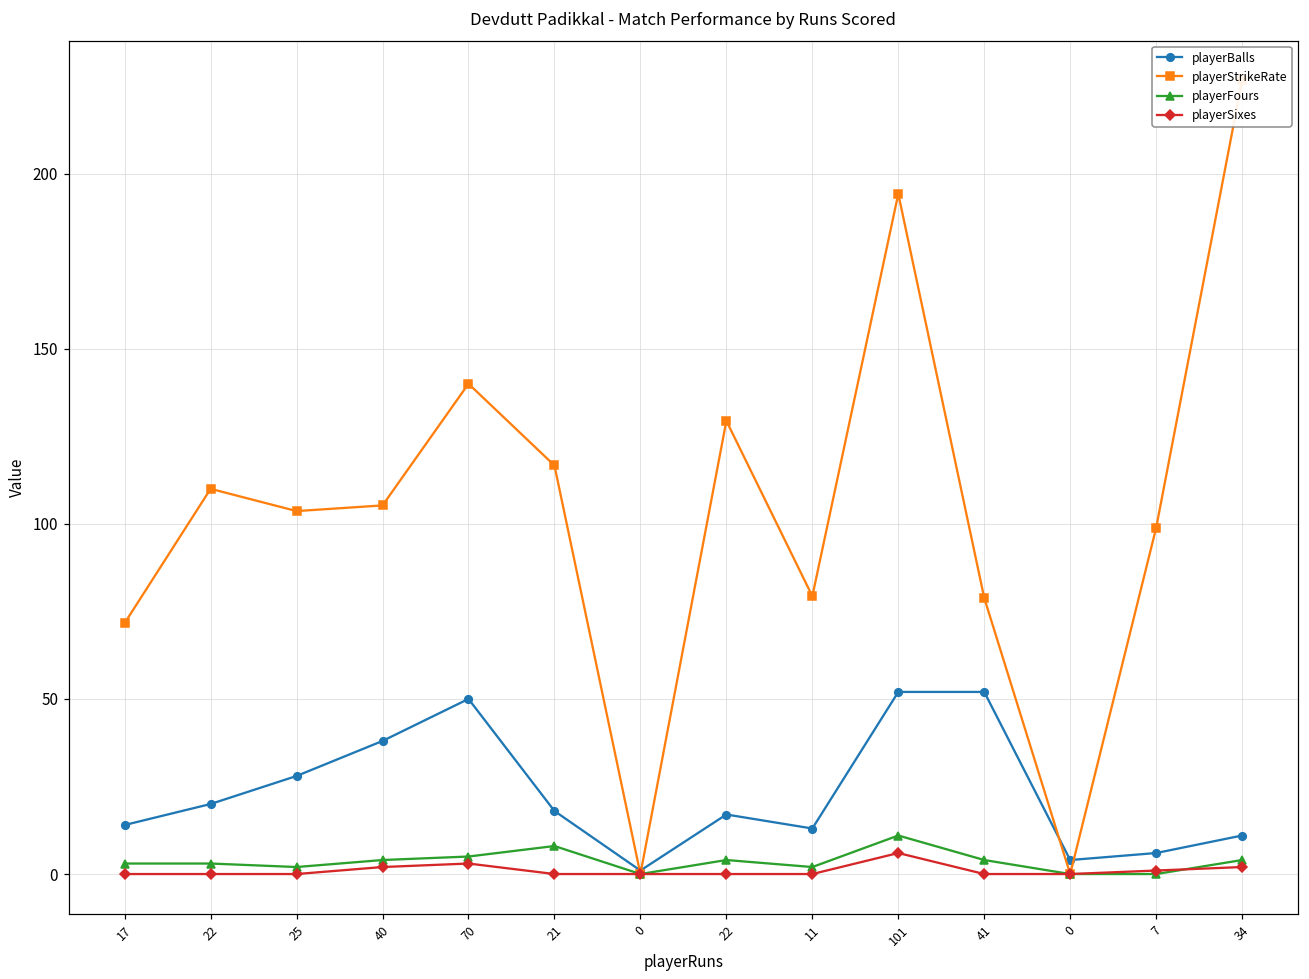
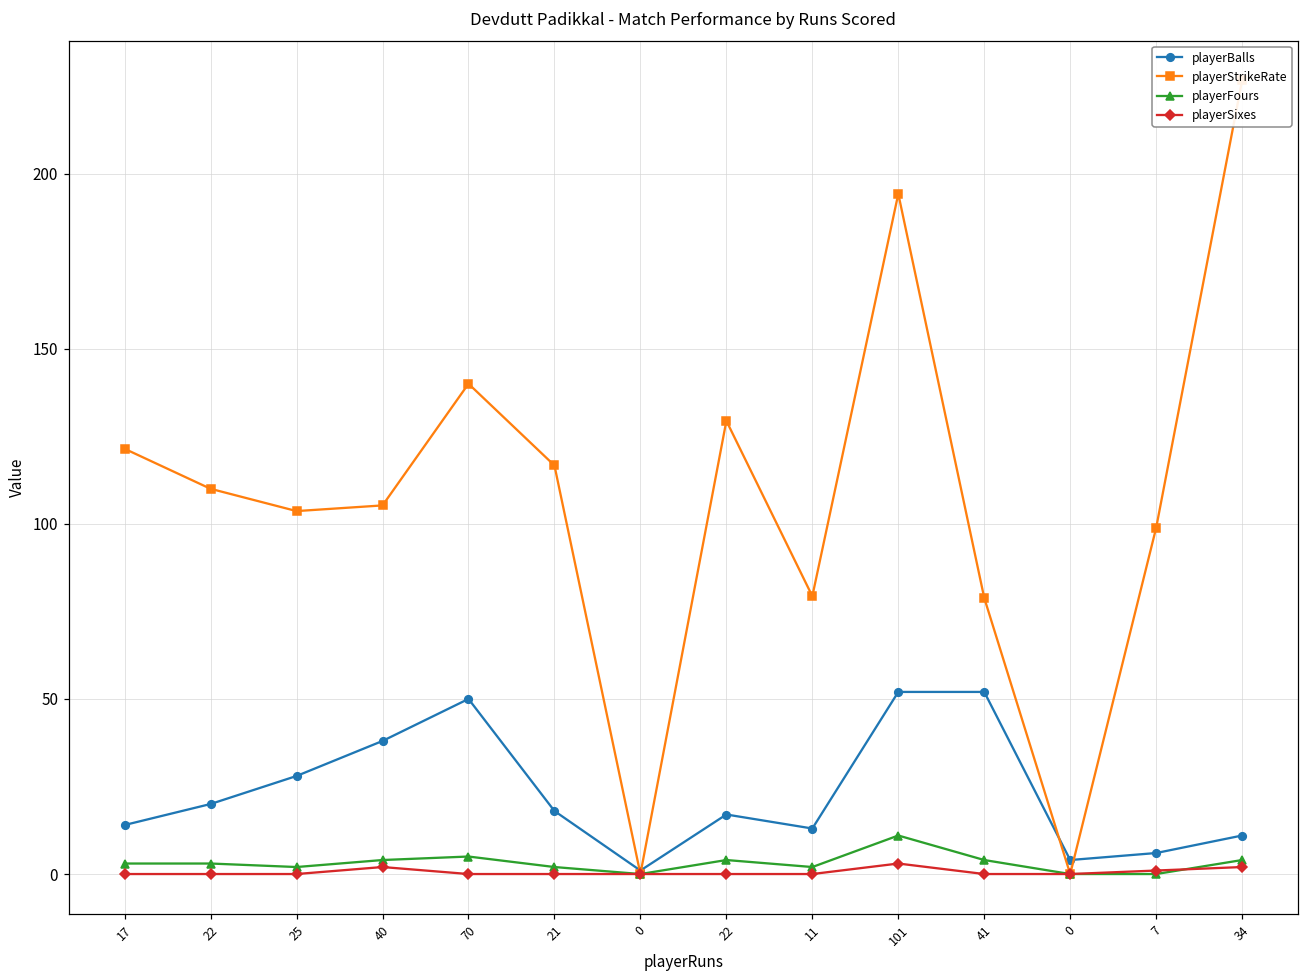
playerStrikeRate, 17: 72 -> 121
playerSixes, 70: 3 -> 0
playerFours, 21: 8 -> 2
playerSixes, 101: 6 -> 3
